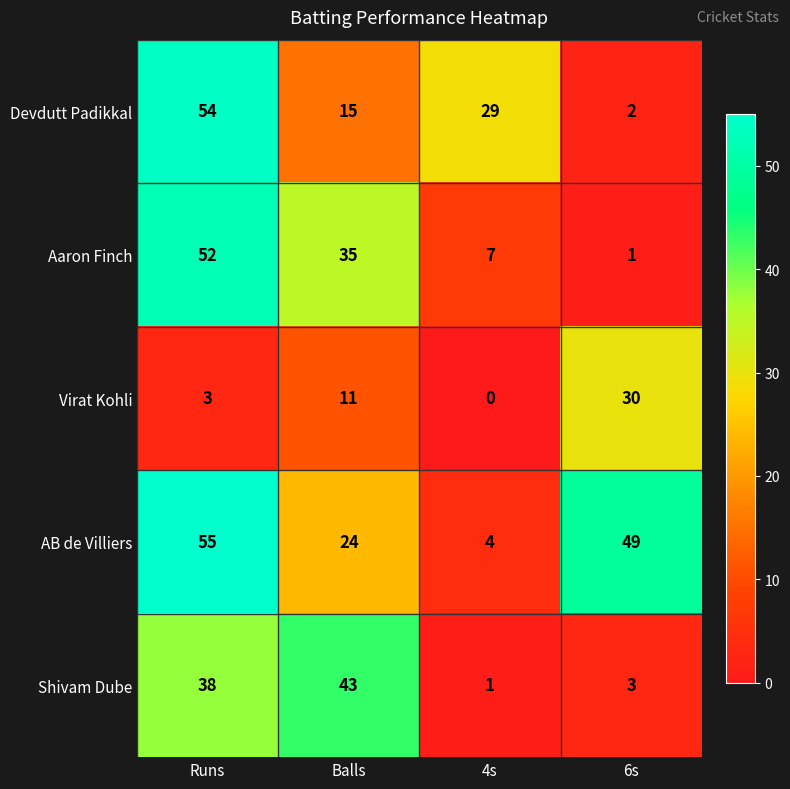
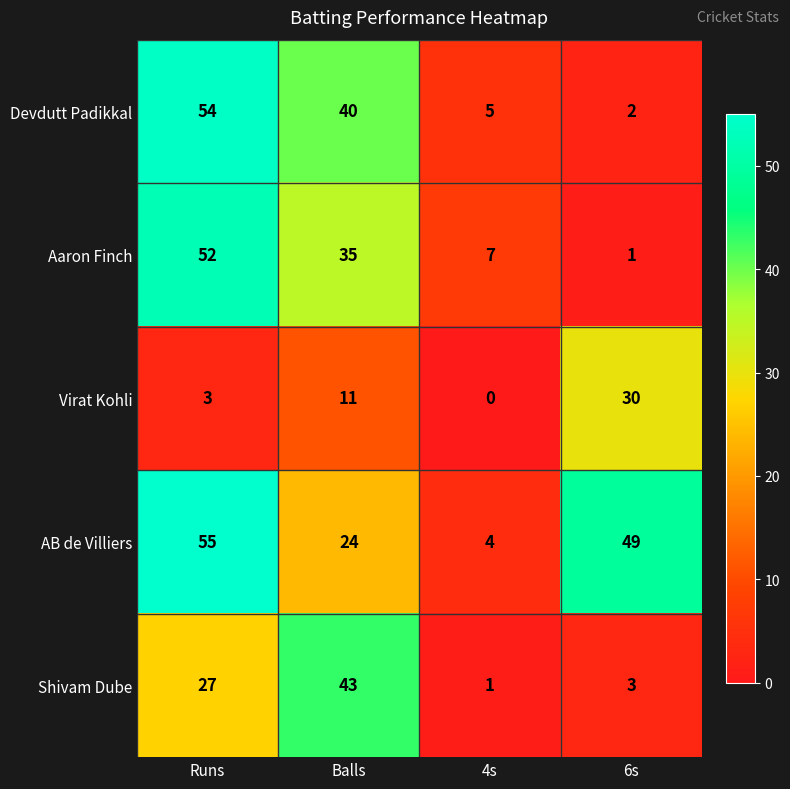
Devdutt Padikkal, Balls: 15 -> 40
Devdutt Padikkal, 4s: 29 -> 5
Shivam Dube, Runs: 38 -> 27
